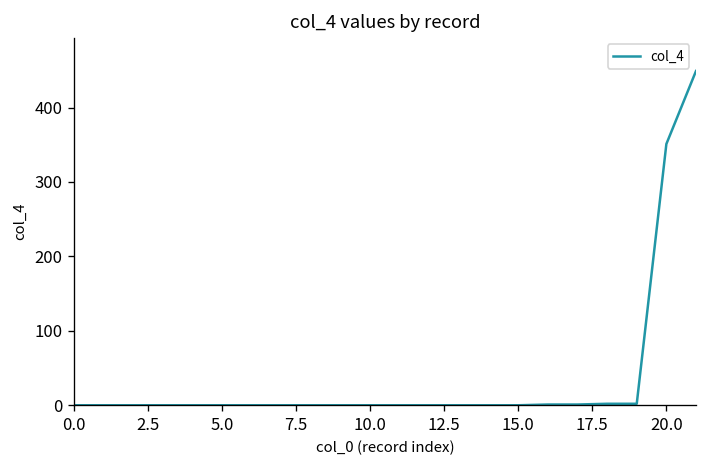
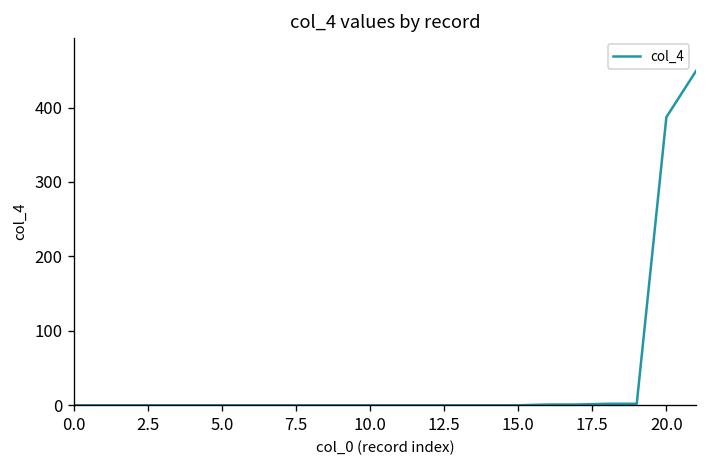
20.0: 350 -> 390
